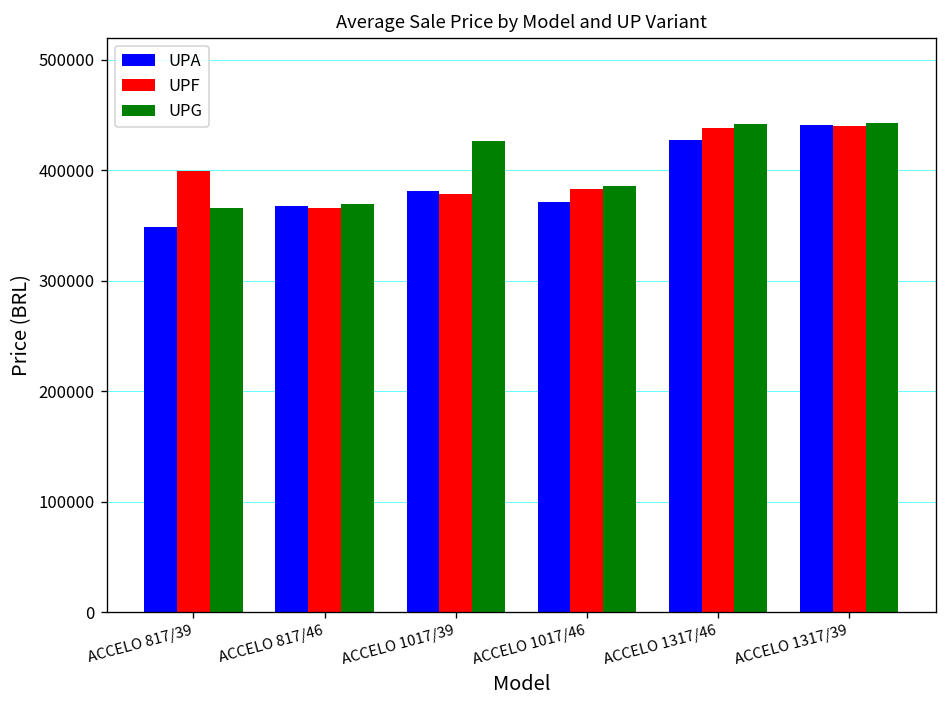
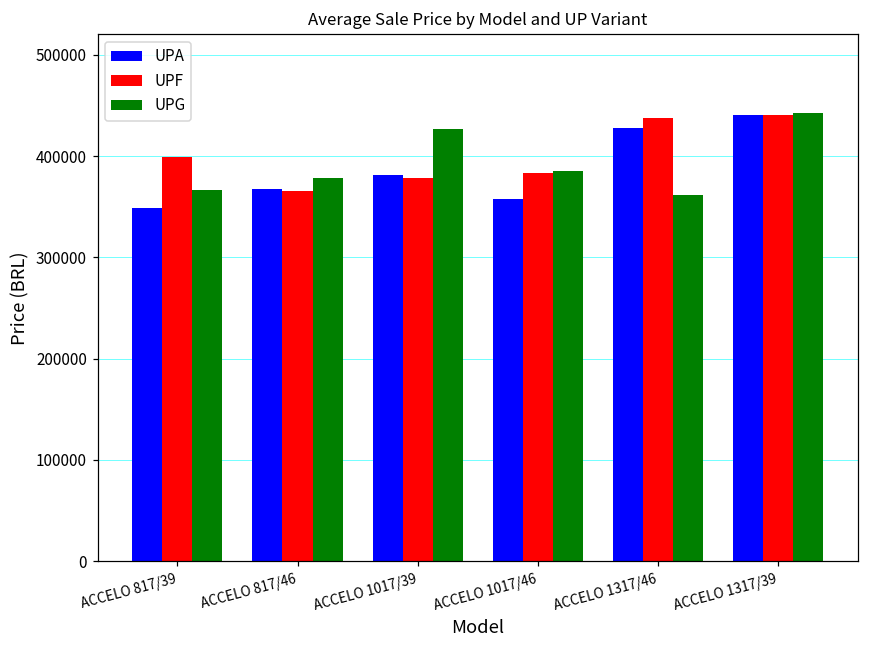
UPG, ACCELO 817/46: 370000 -> 380000
UPA, ACCELO 1017/46: 370000 -> 360000
UPG, ACCELO 1317/46: 440000 -> 360000
